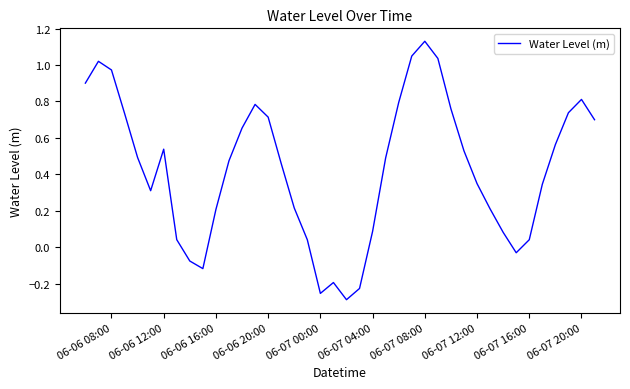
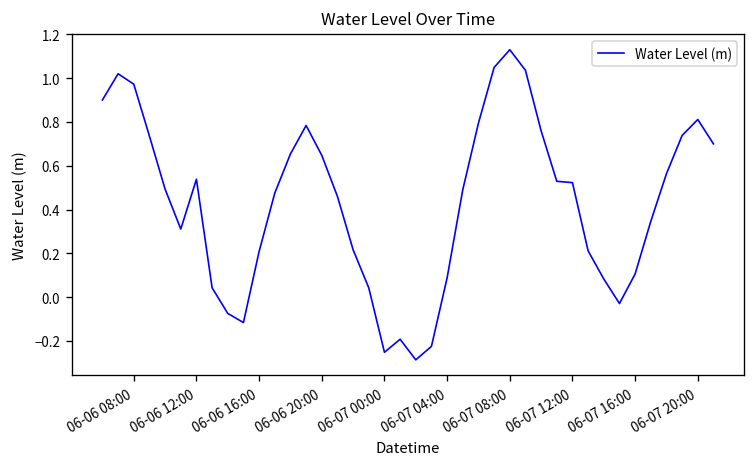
06-06 20:00: 0.71 -> 0.65
06-07 12:00: 0.35 -> 0.52
06-07 16:00: 0.04 -> 0.11
